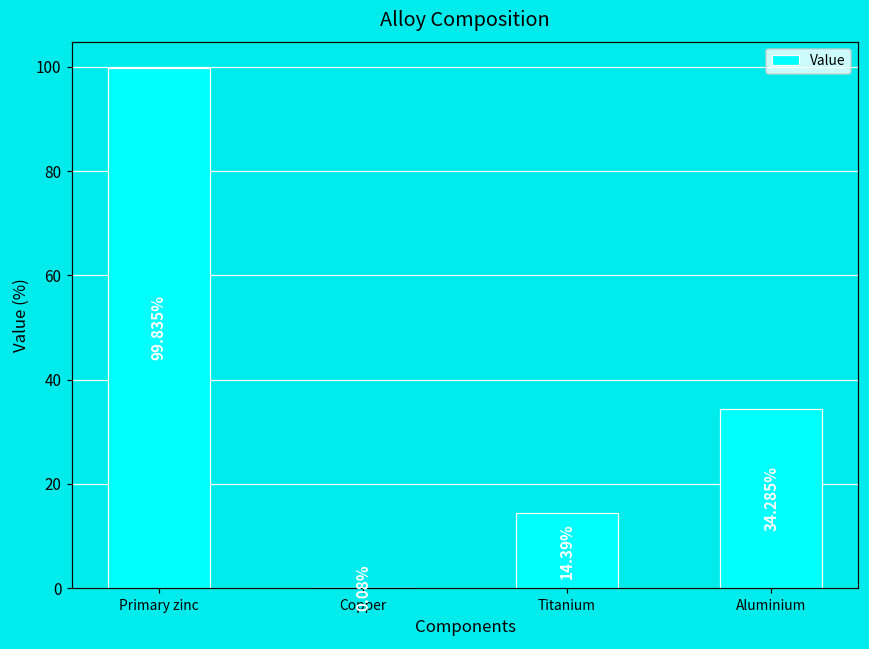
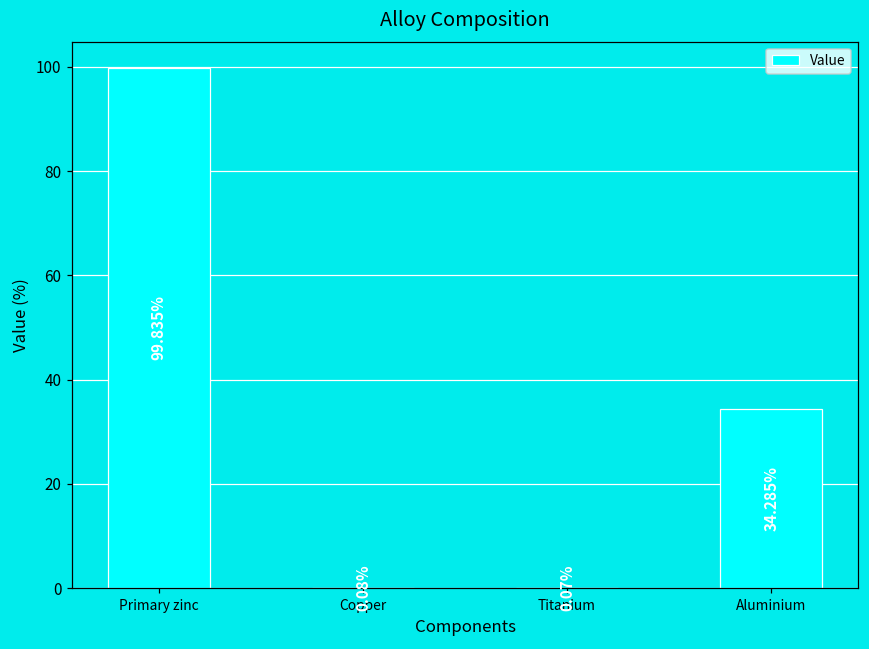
Titanium: 14.39% -> 0.07%
